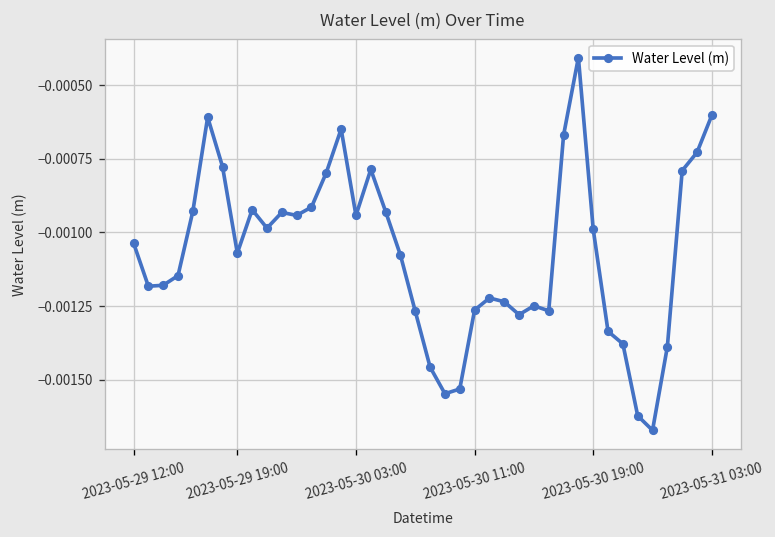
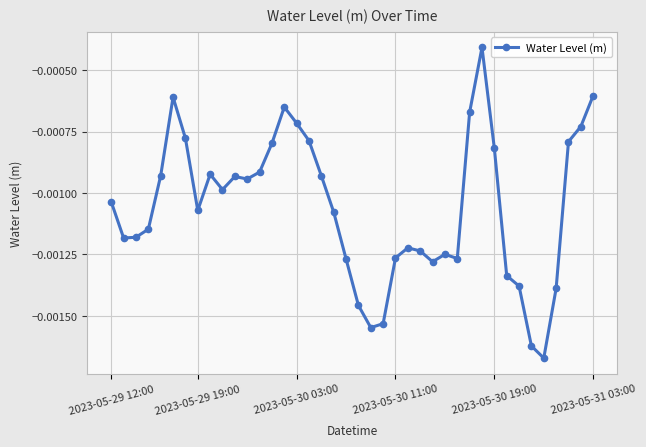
2023-05-30 03:00: -0.00094 -> -0.00072
2023-05-30 19:00: -0.00099 -> -0.00082
